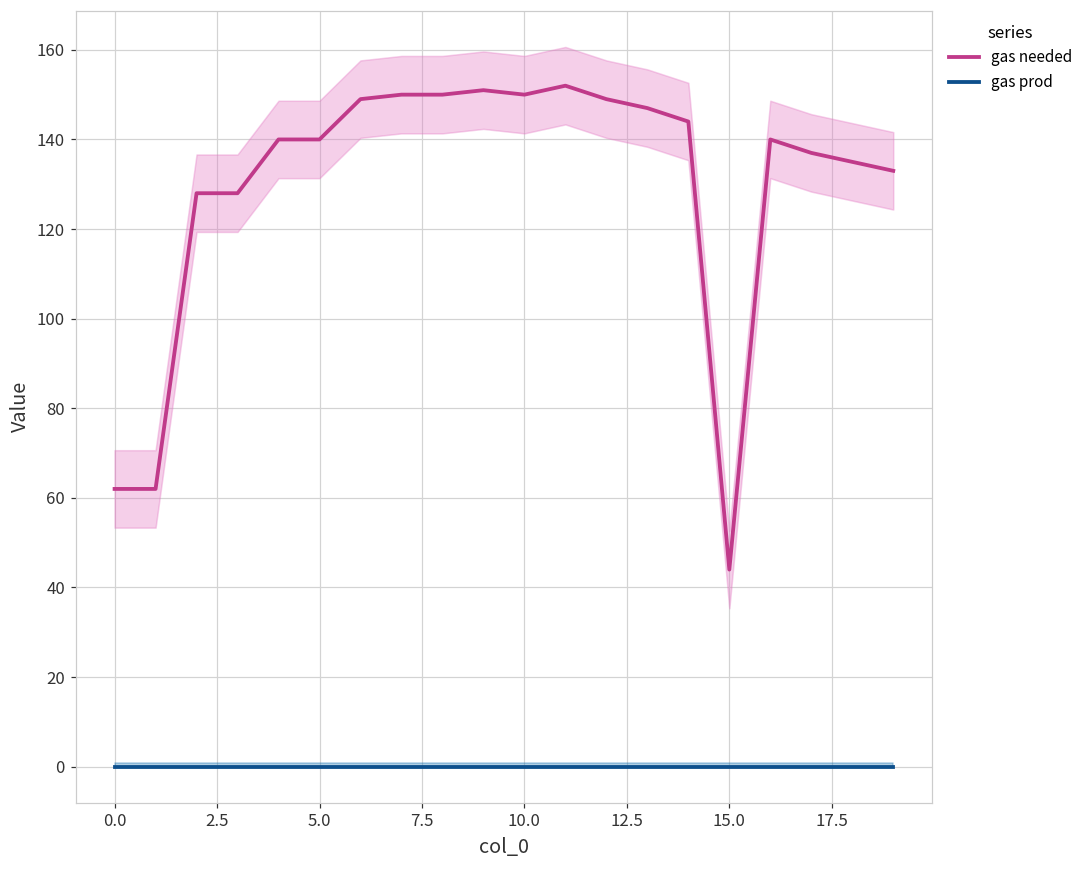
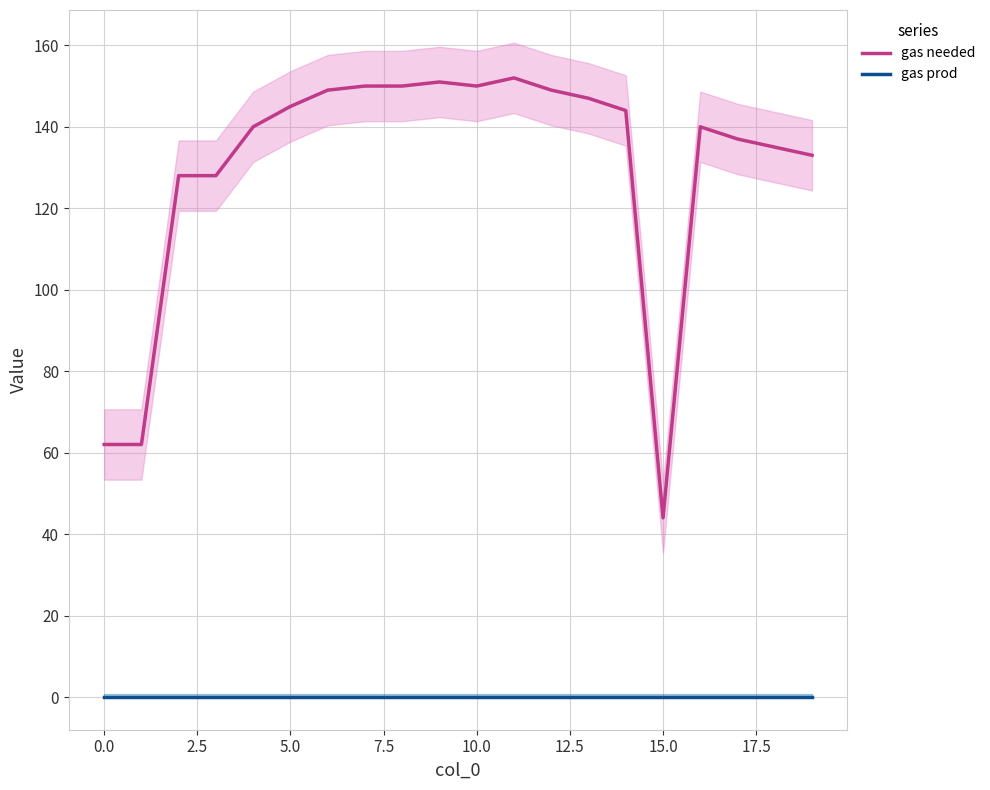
gas needed, 5.0: 140 -> 145
